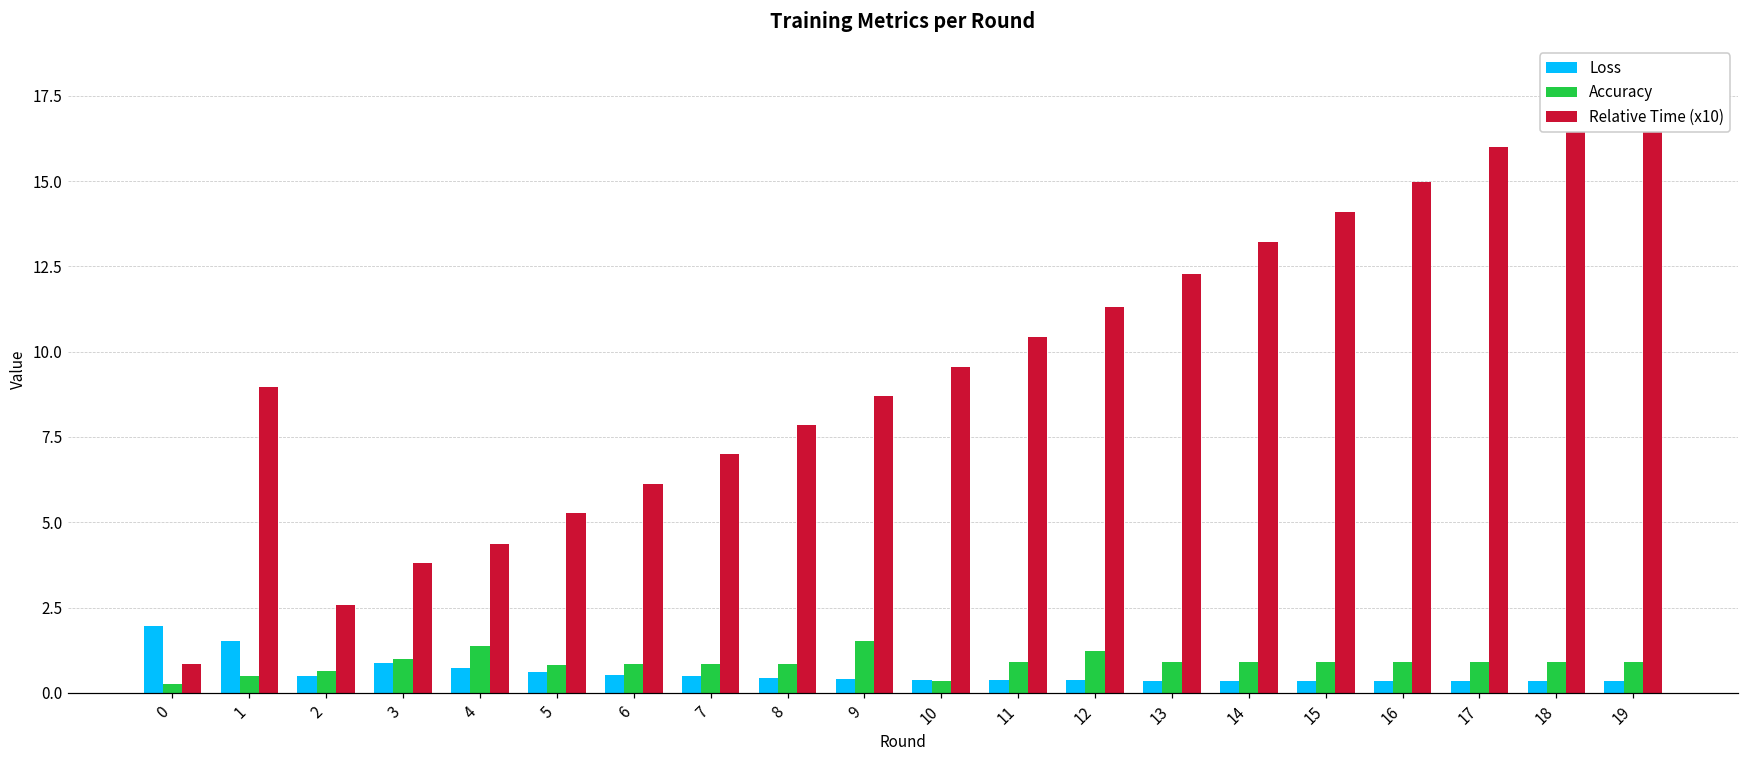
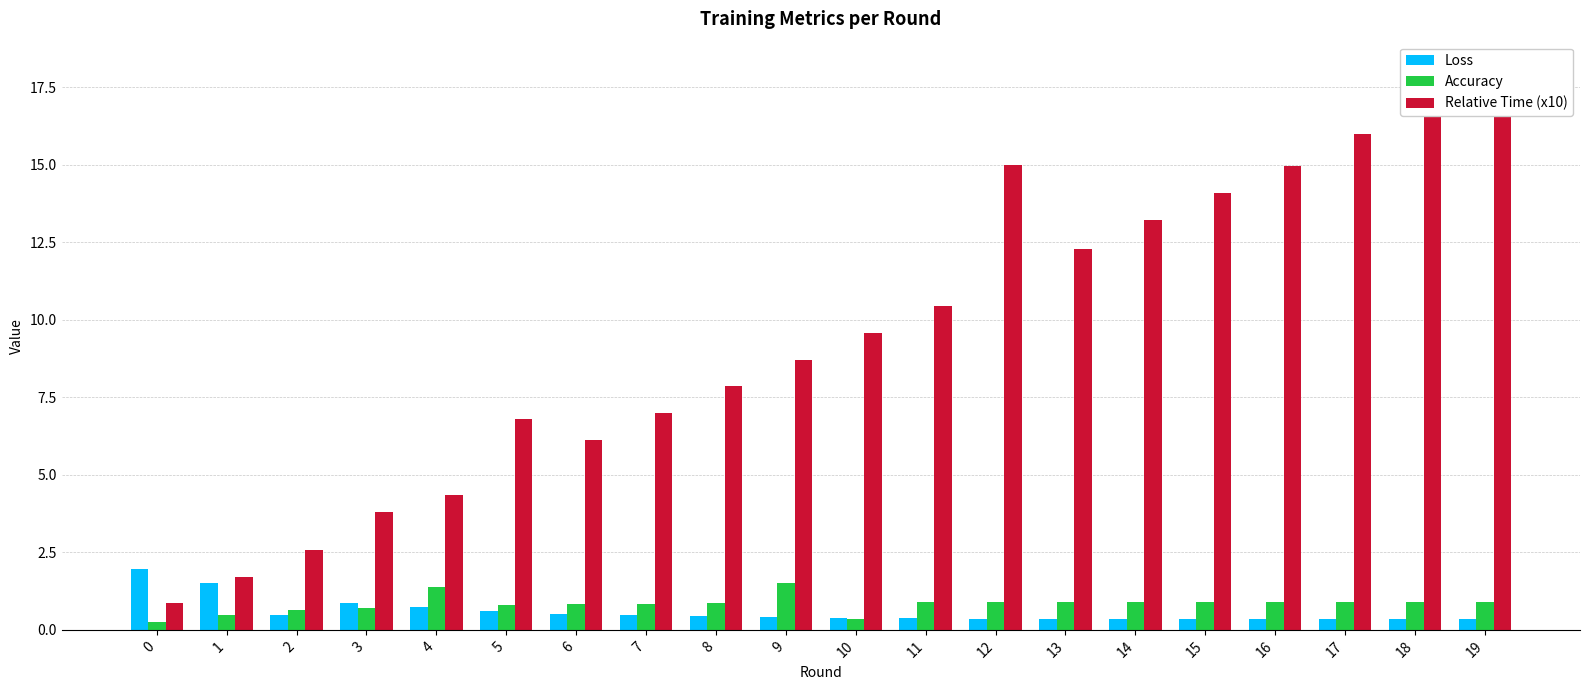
Relative Time (x10), 1: 9.0 -> 1.7
Accuracy, 3: 1.0 -> 0.7
Relative Time (x10), 5: 5.3 -> 6.8
Accuracy, 12: 1.2 -> 0.9
Relative Time (x10), 12: 11.3 -> 15.0
